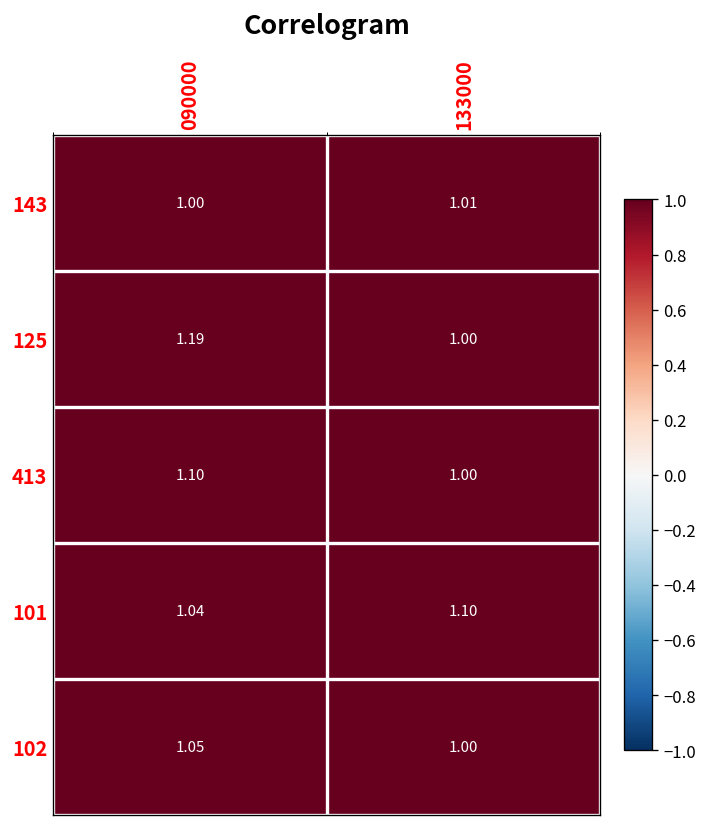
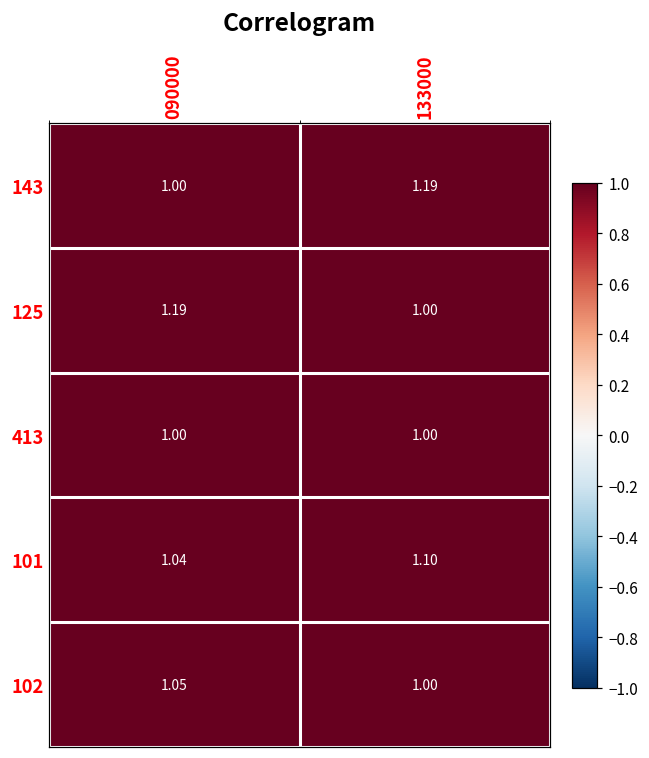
143, 133000: 1.01 -> 1.19
413, 090000: 1.10 -> 1.00
